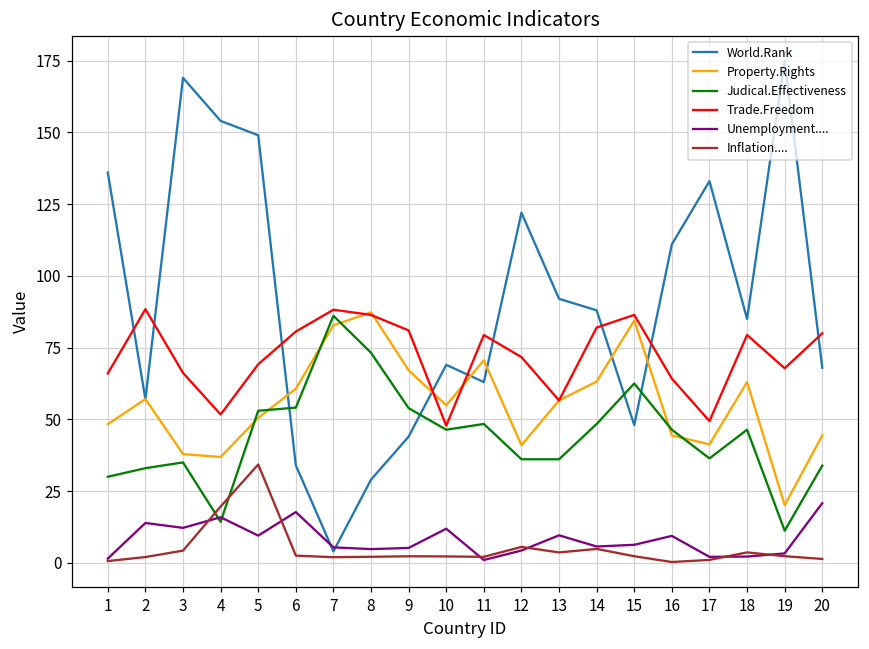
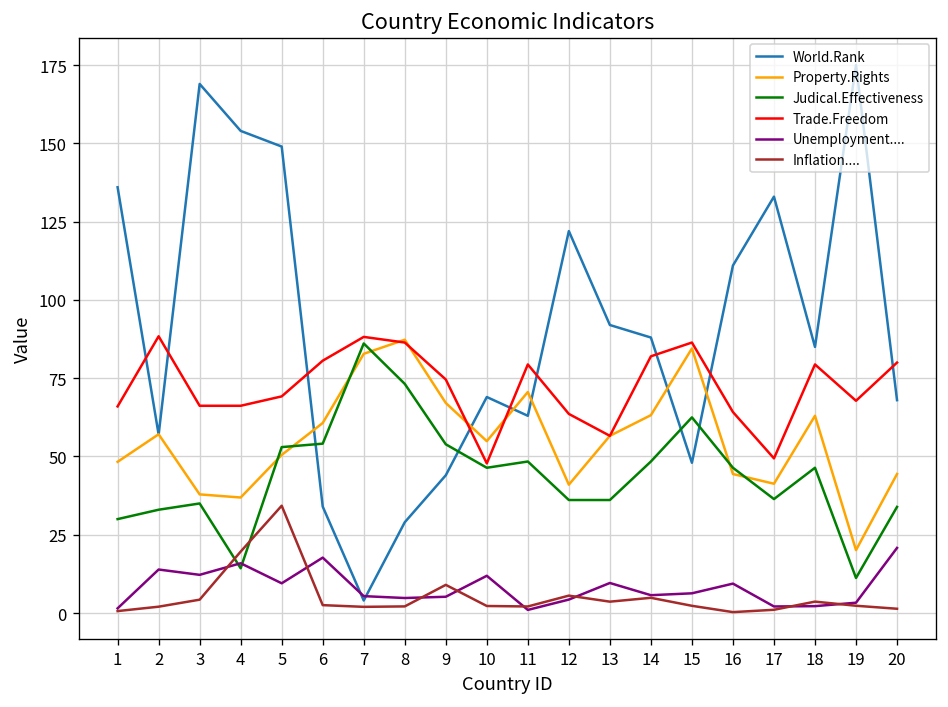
Trade.Freedom, 4: 52 -> 66
Trade.Freedom, 9: 81 -> 75
Inflation...., 9: 2 -> 9
Trade.Freedom, 12: 72 -> 64
